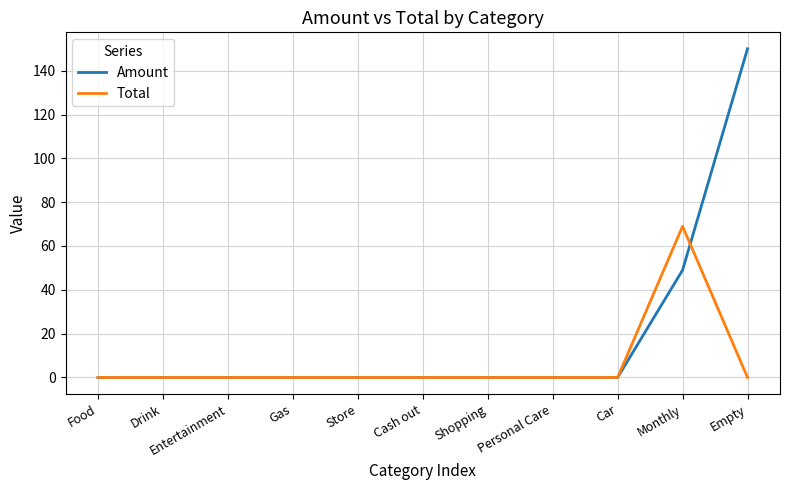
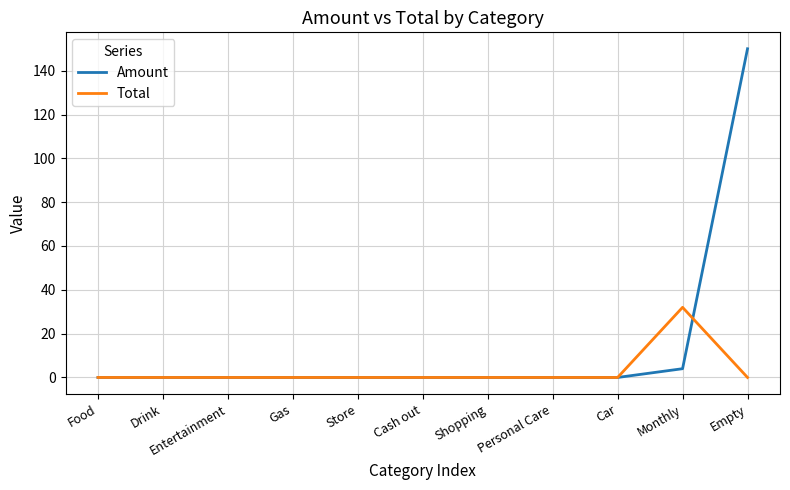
Amount, Monthly: 49 -> 4
Total, Monthly: 69 -> 32
